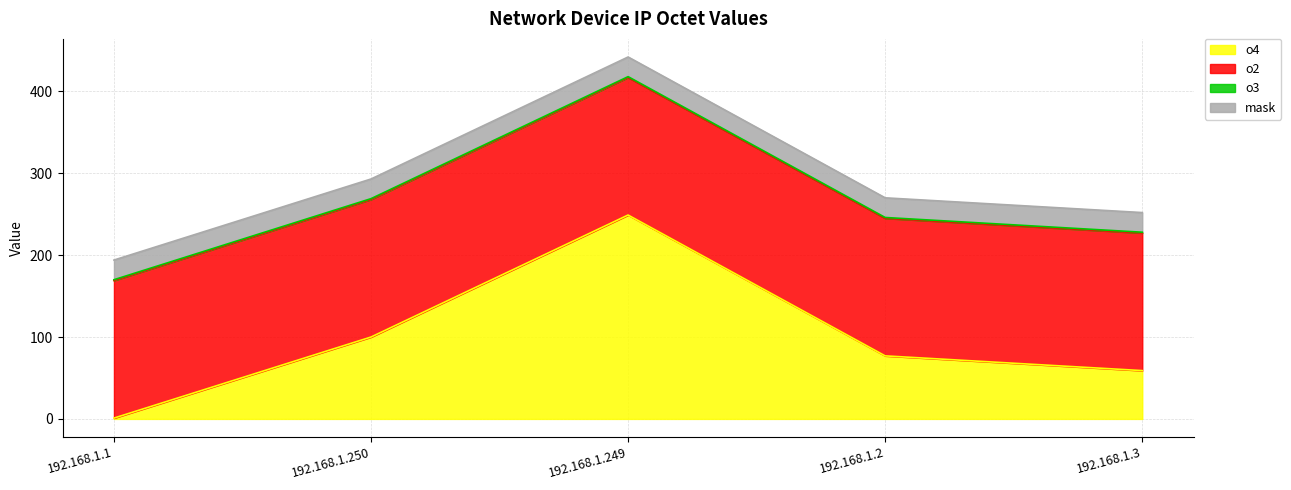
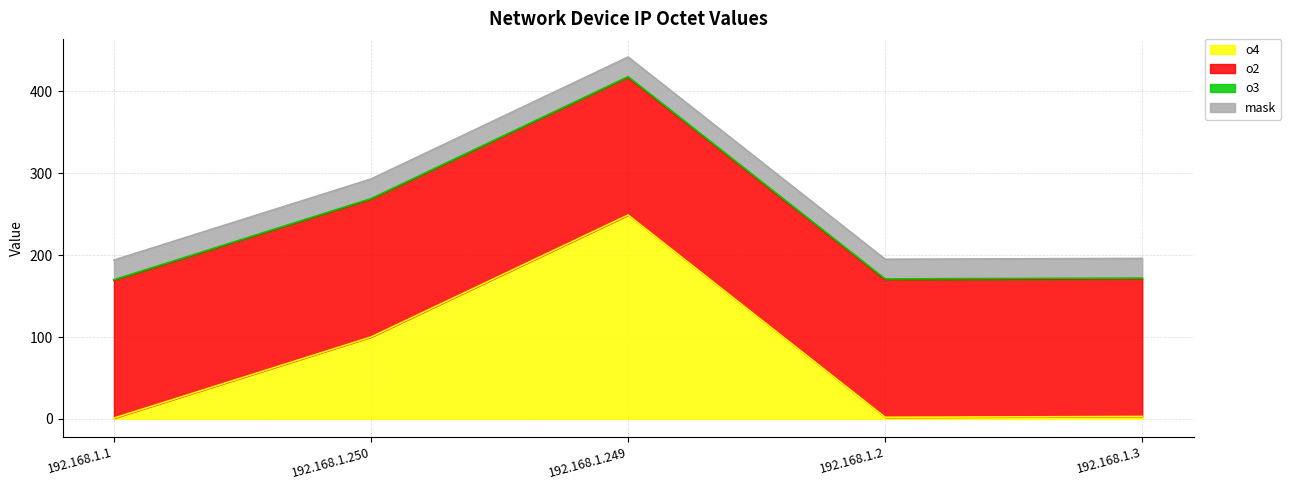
o4, 192.168.1.2: 80 -> 0
o4, 192.168.1.3: 60 -> 0
